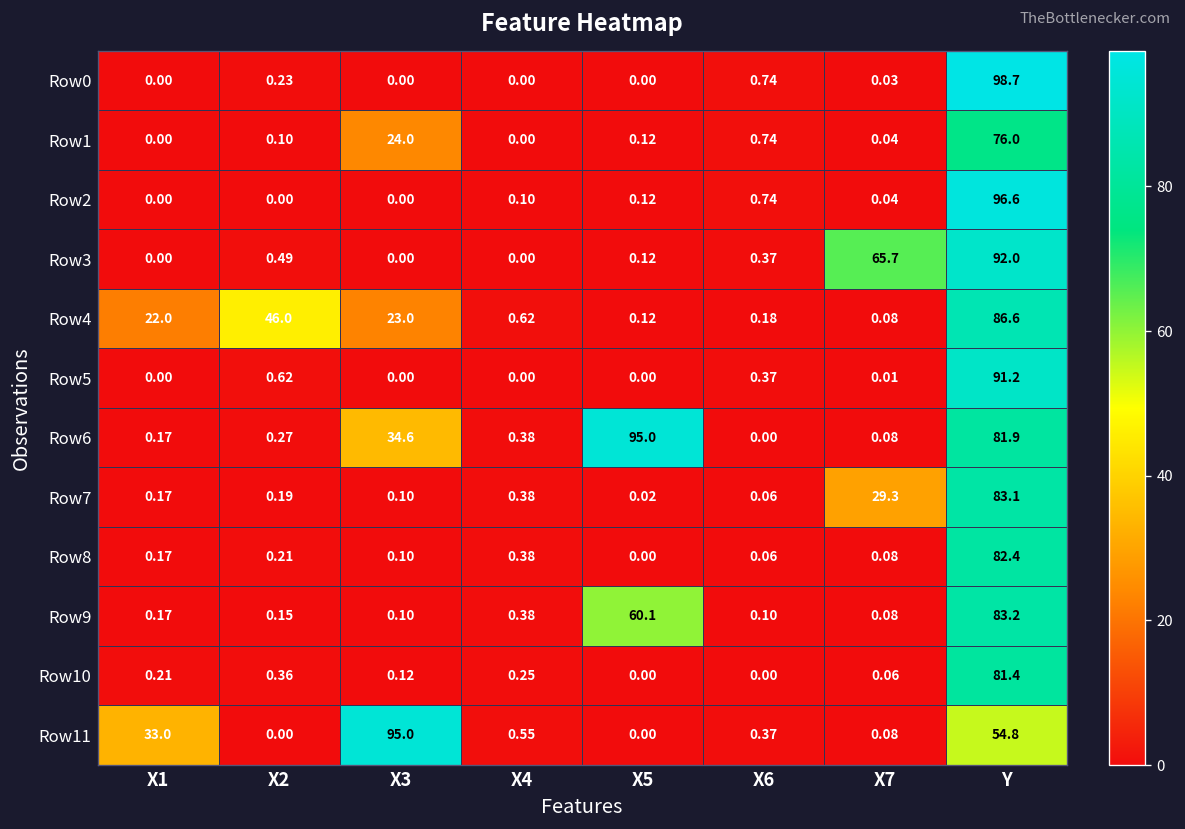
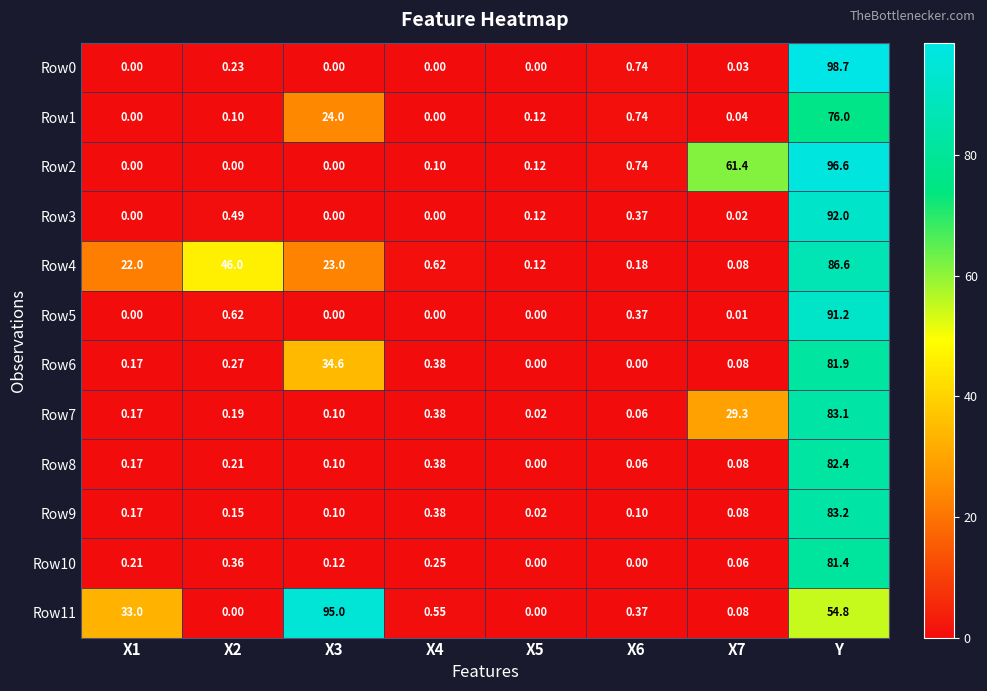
Row2, X7: 0.04 -> 61.4
Row3, X7: 65.7 -> 0.02
Row6, X5: 95.0 -> 0.00
Row9, X5: 60.1 -> 0.02
